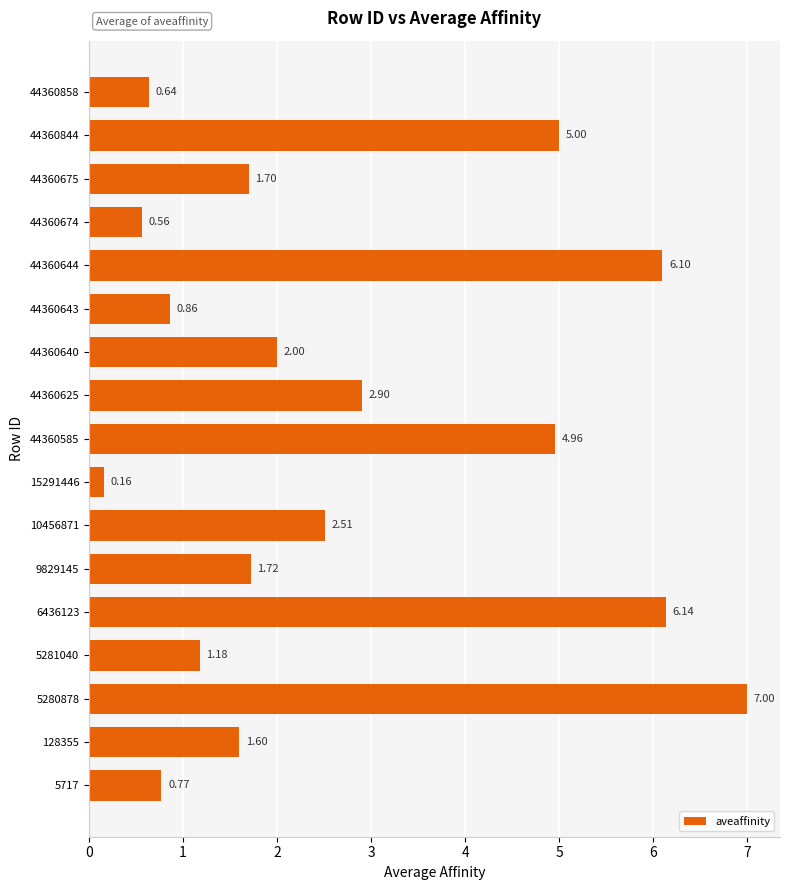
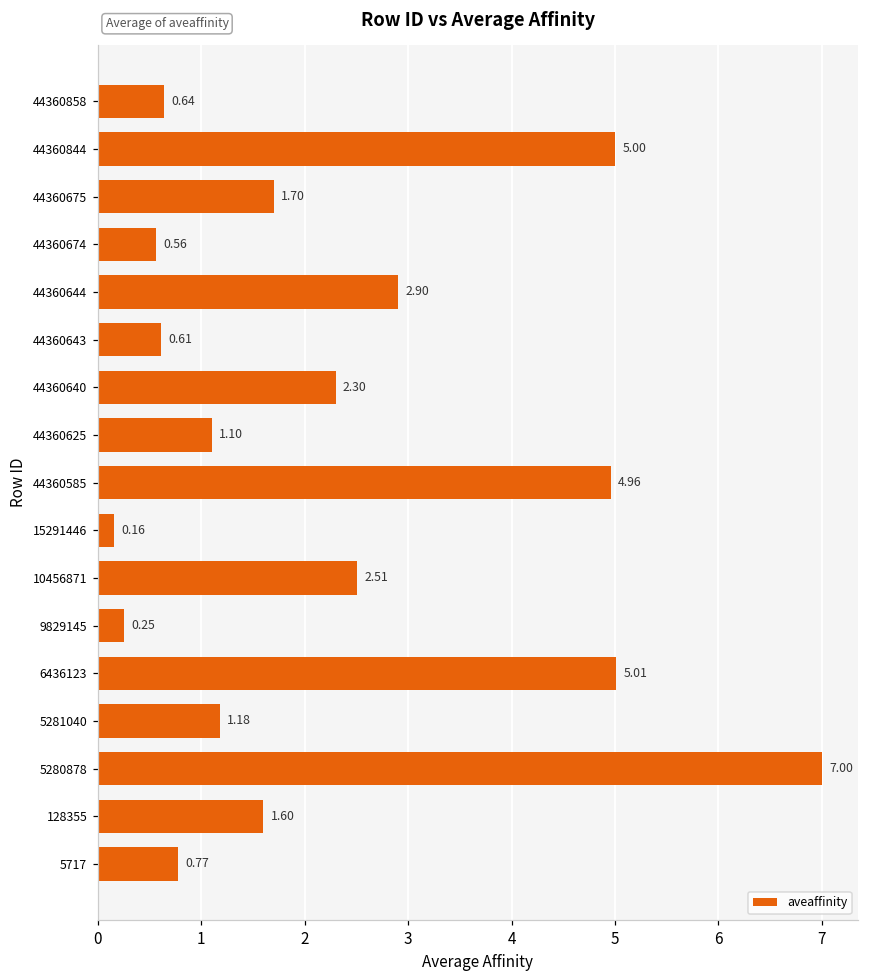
44360644: 6.10 -> 2.90
44360643: 0.86 -> 0.61
44360640: 2.00 -> 2.30
44360625: 2.90 -> 1.10
9829145: 1.72 -> 0.25
6436123: 6.14 -> 5.01
